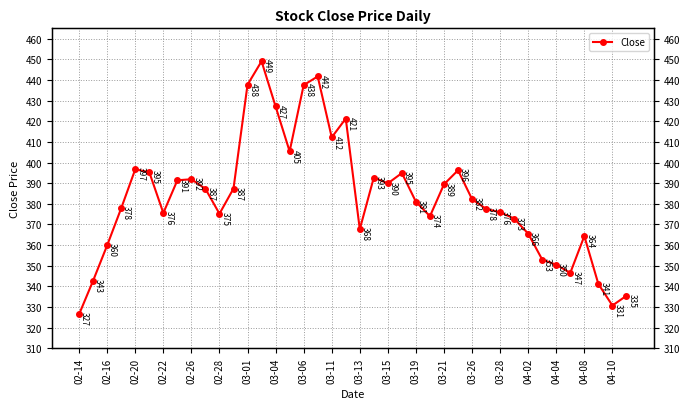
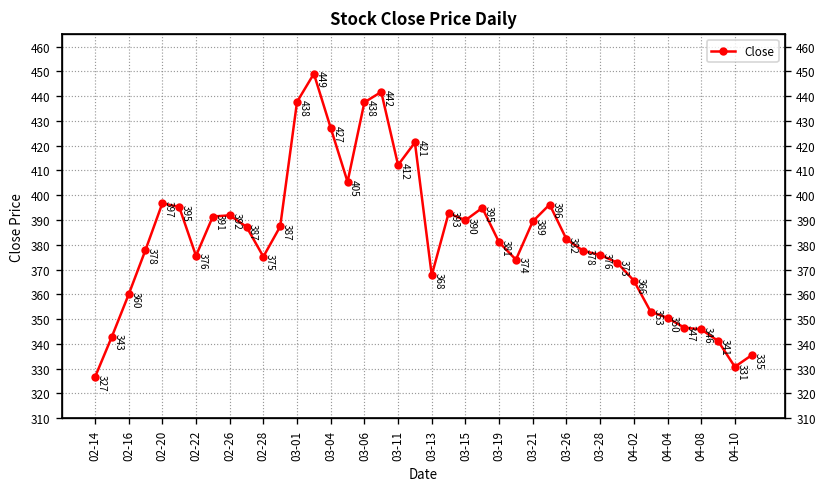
04-08: 364 -> 346
